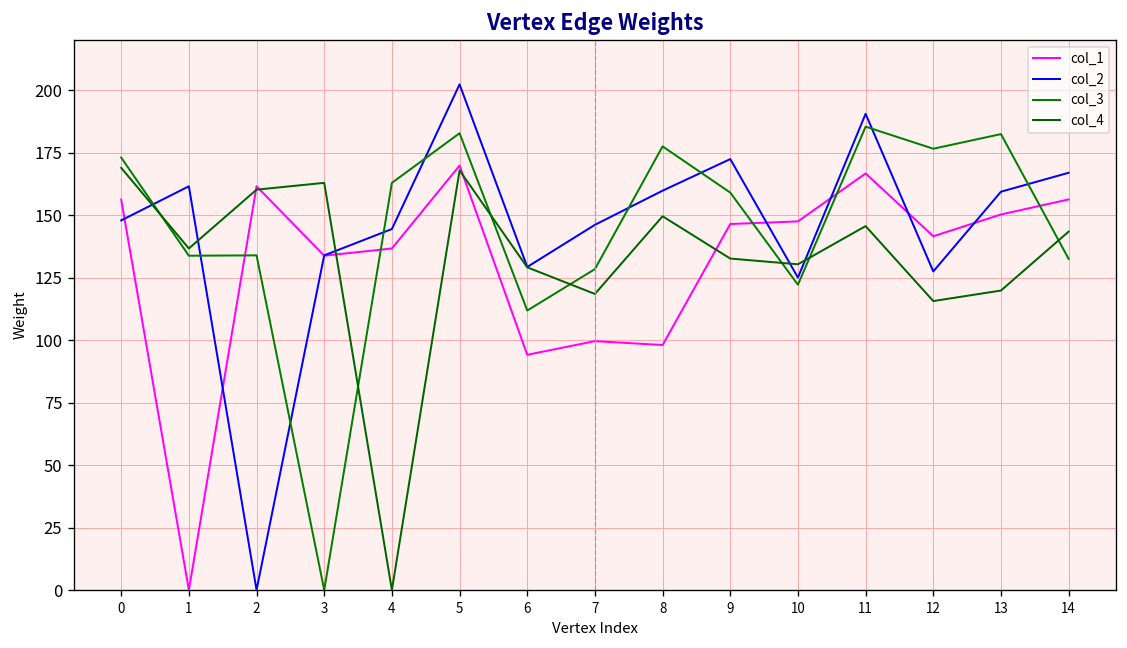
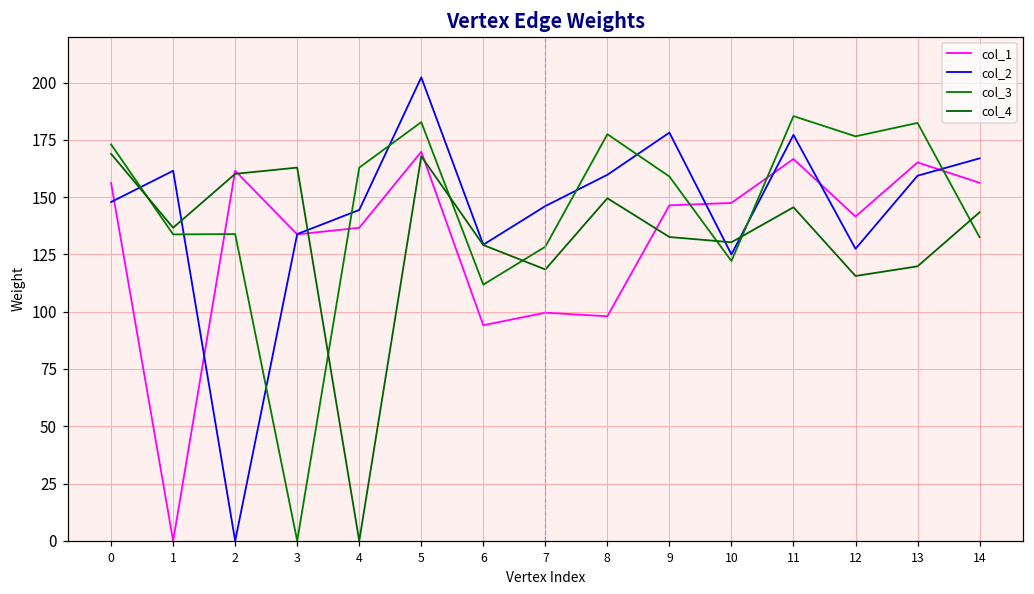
col_2, 9: 172 -> 178
col_2, 11: 190 -> 177
col_1, 13: 150 -> 165
